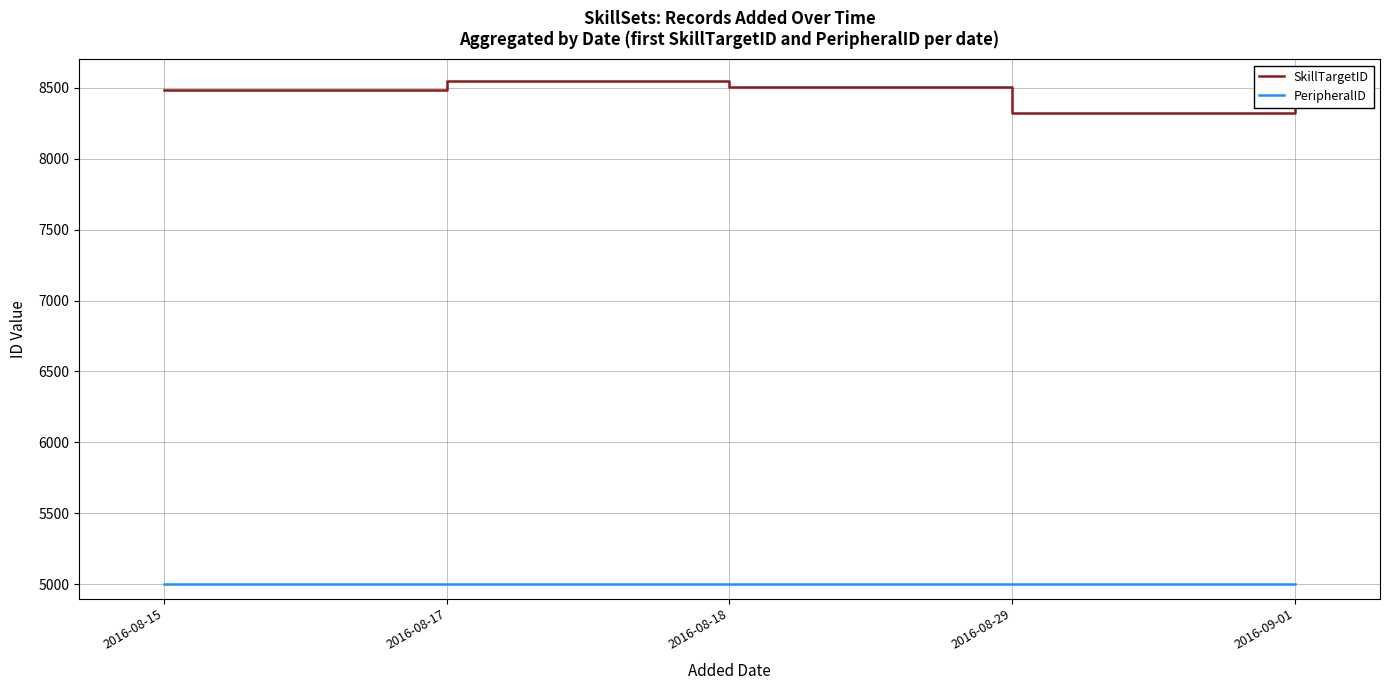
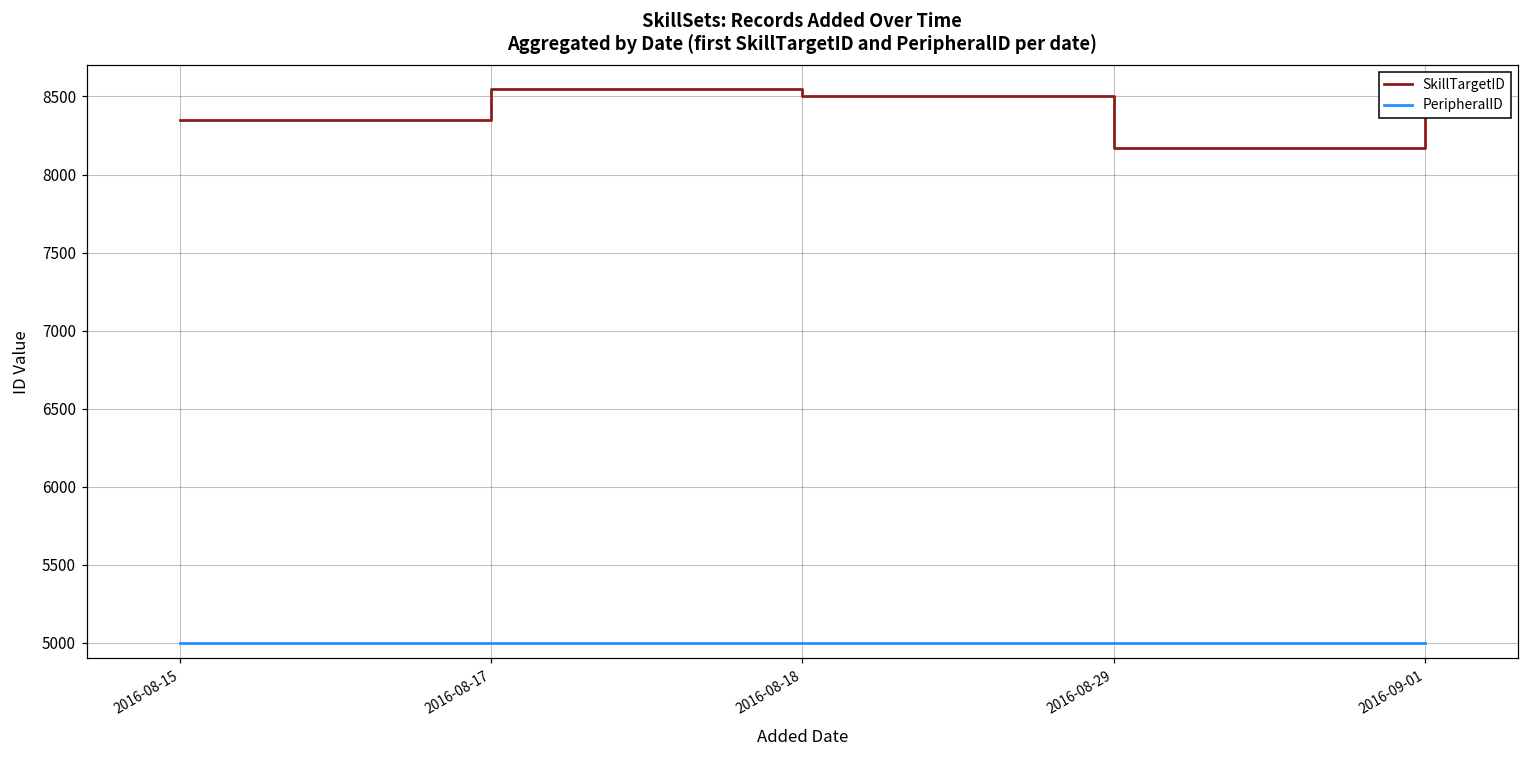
SkillTargetID, 2016-08-15: 8480 -> 8350
SkillTargetID, 2016-08-29: 8330 -> 8170
